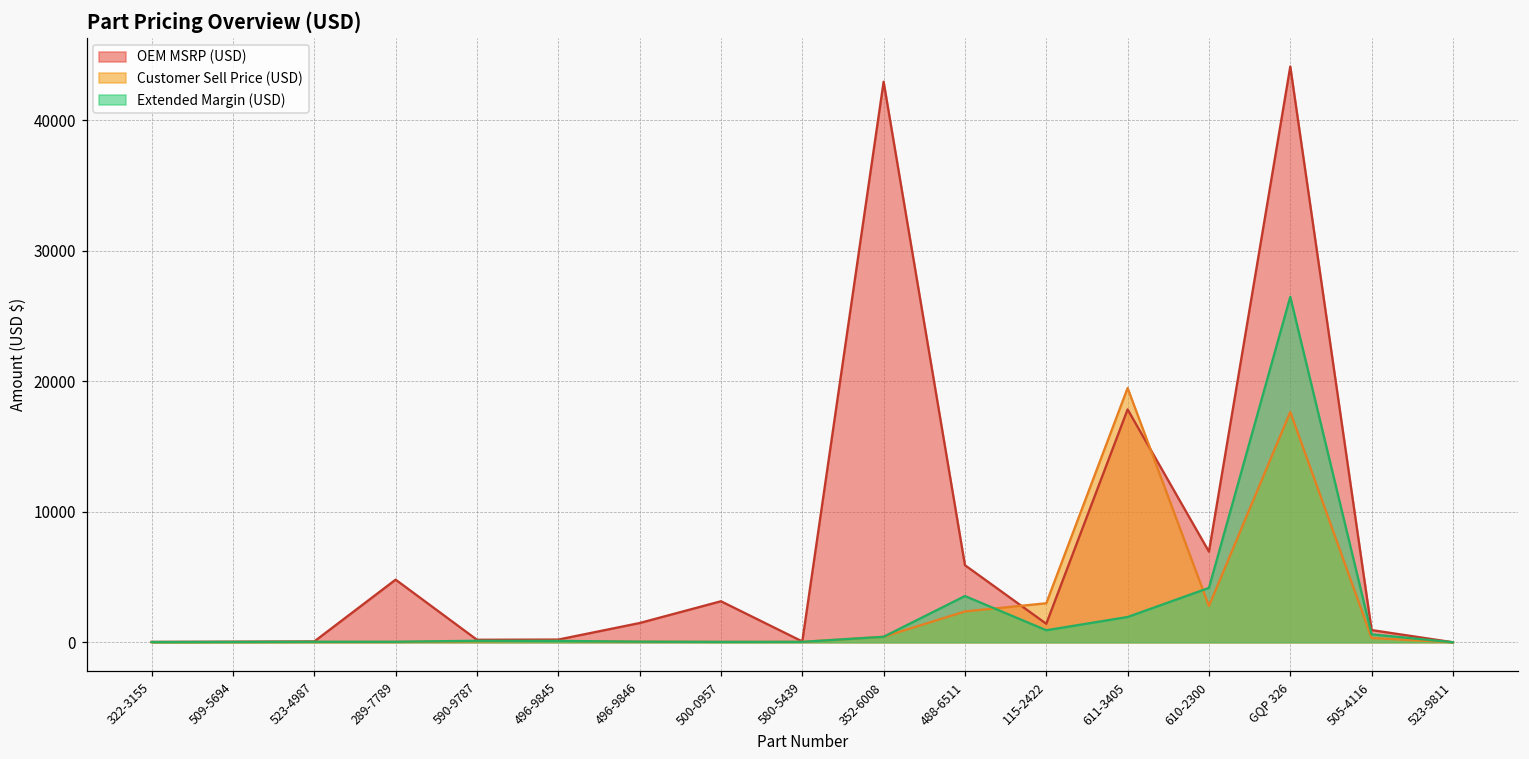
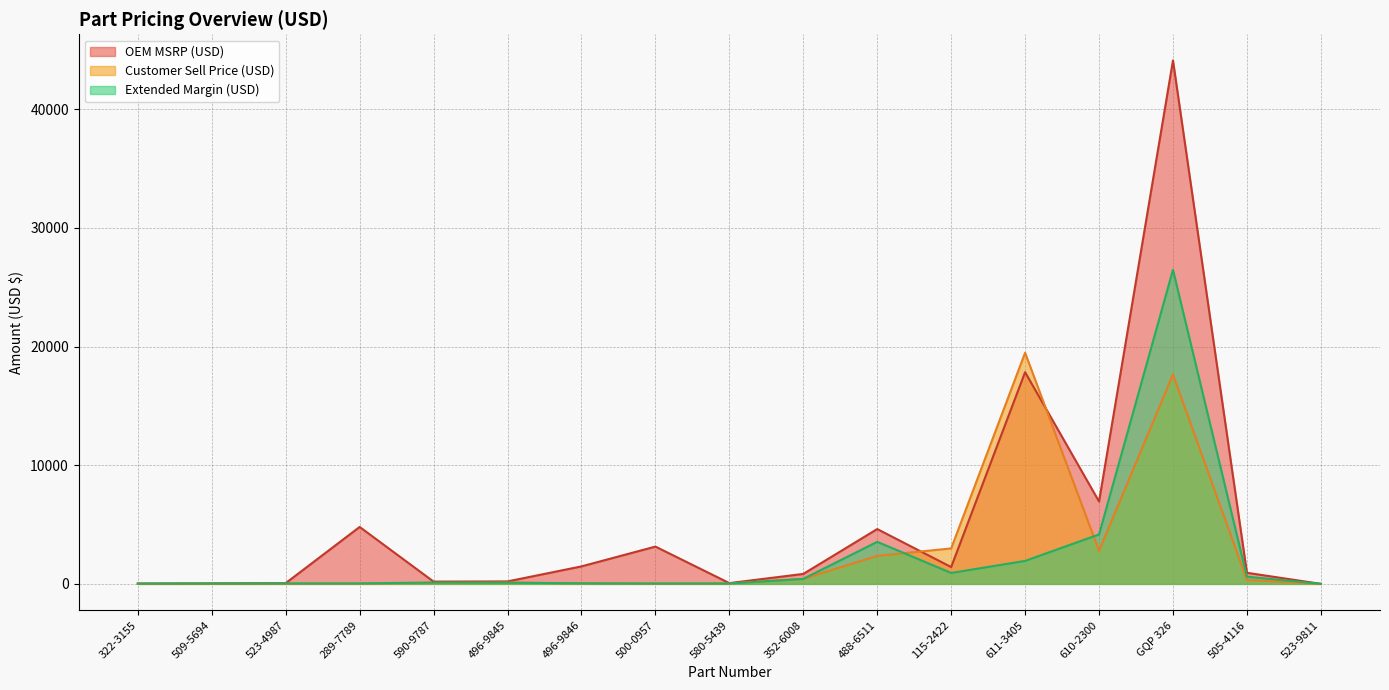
OEM MSRP (USD), 352-6008: 43000 -> 800
OEM MSRP (USD), 488-6511: 5900 -> 4600
